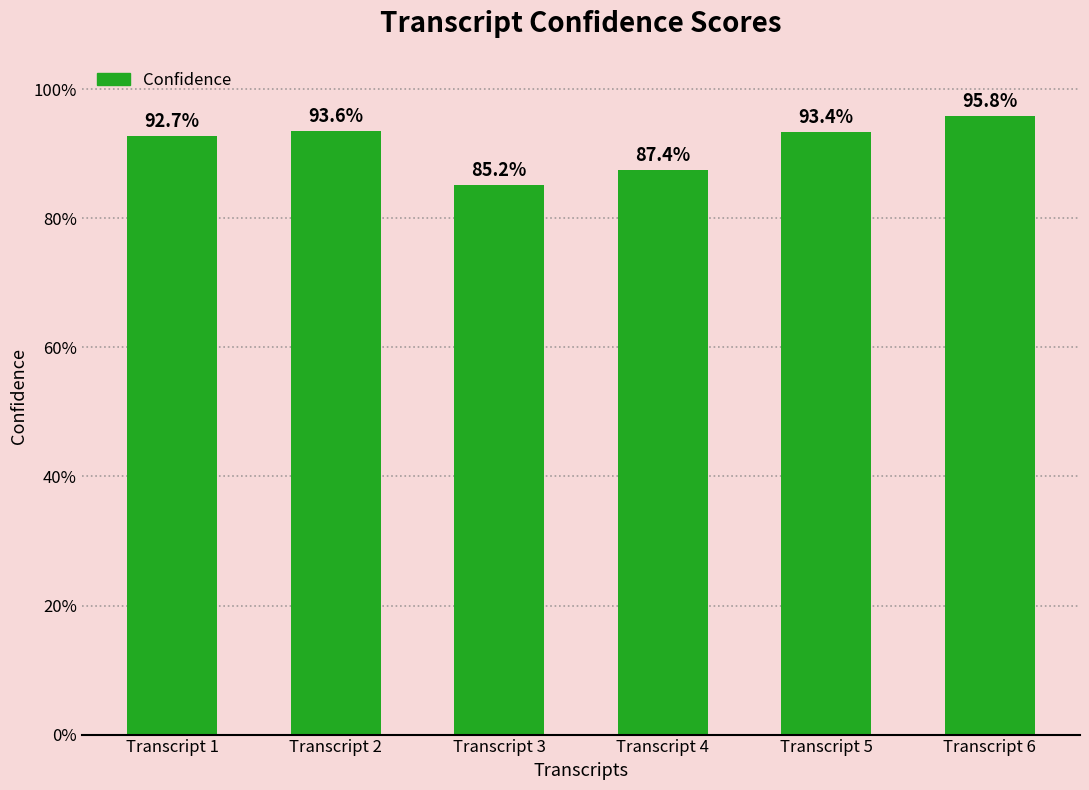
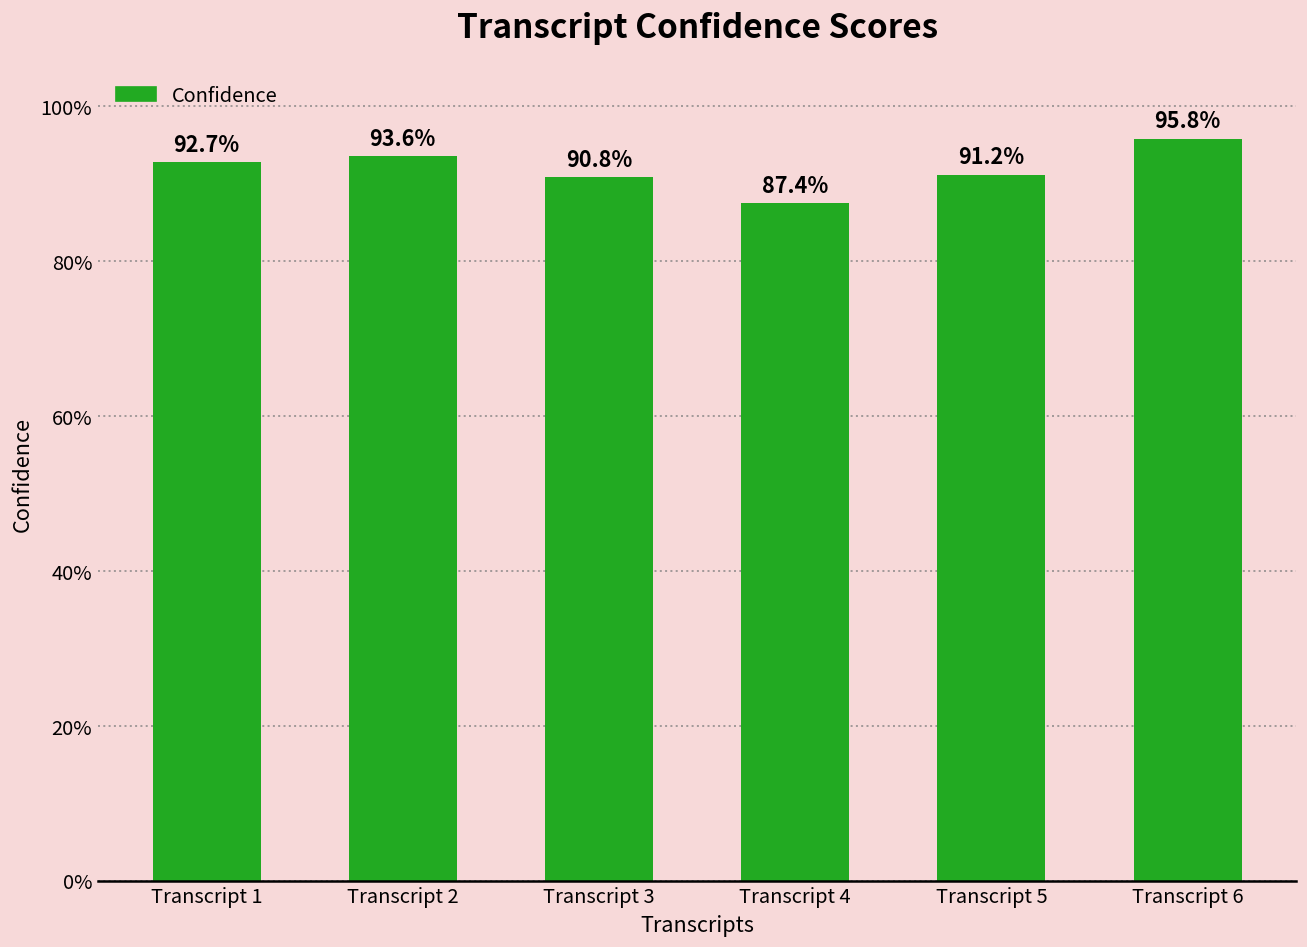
Transcript 3: 85.2% -> 90.8%
Transcript 5: 93.4% -> 91.2%
